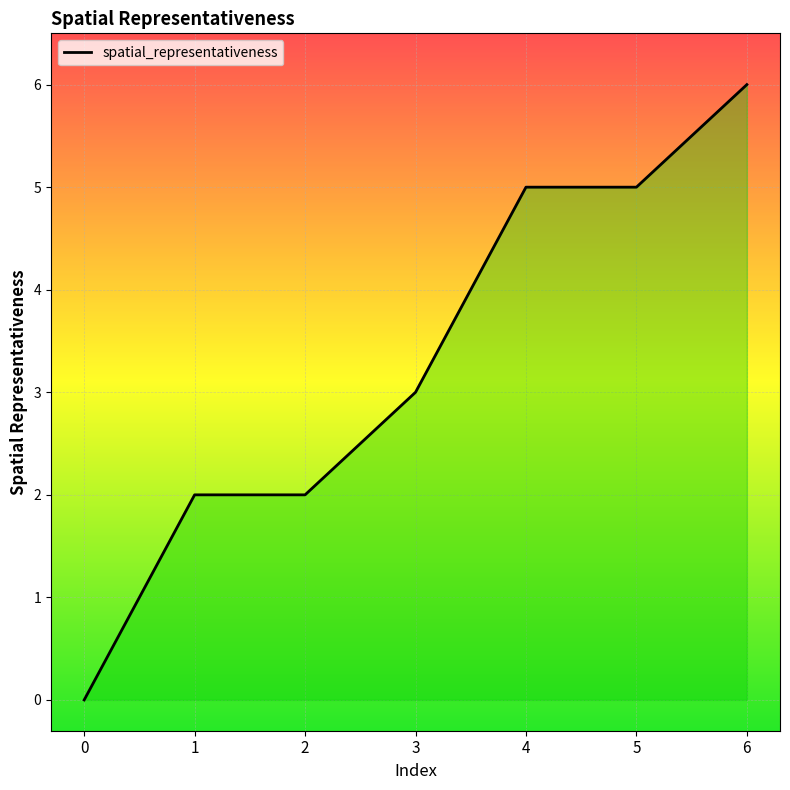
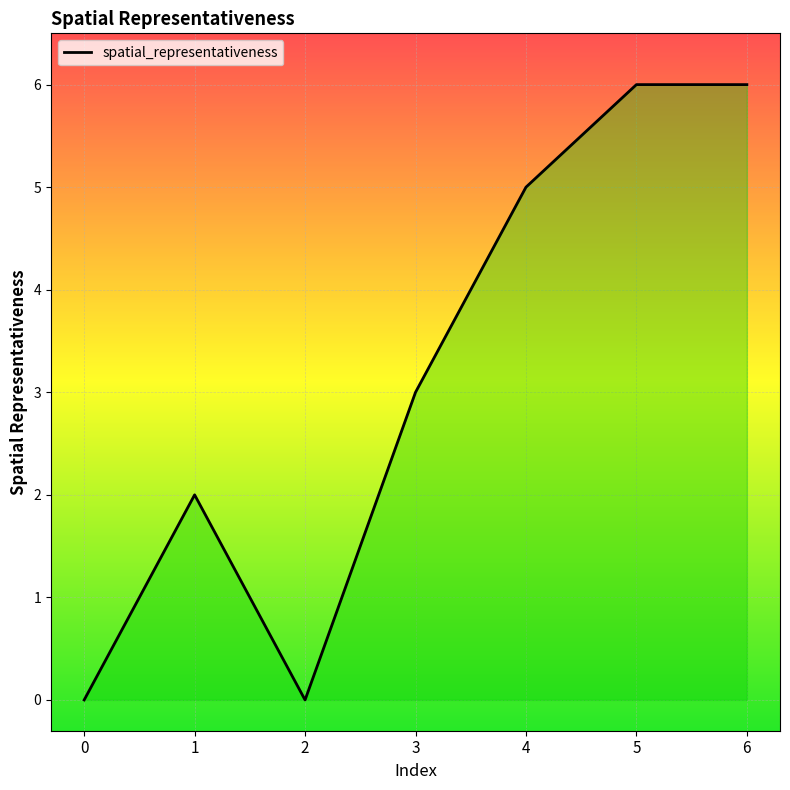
2: 2 -> 0
5: 5 -> 6
